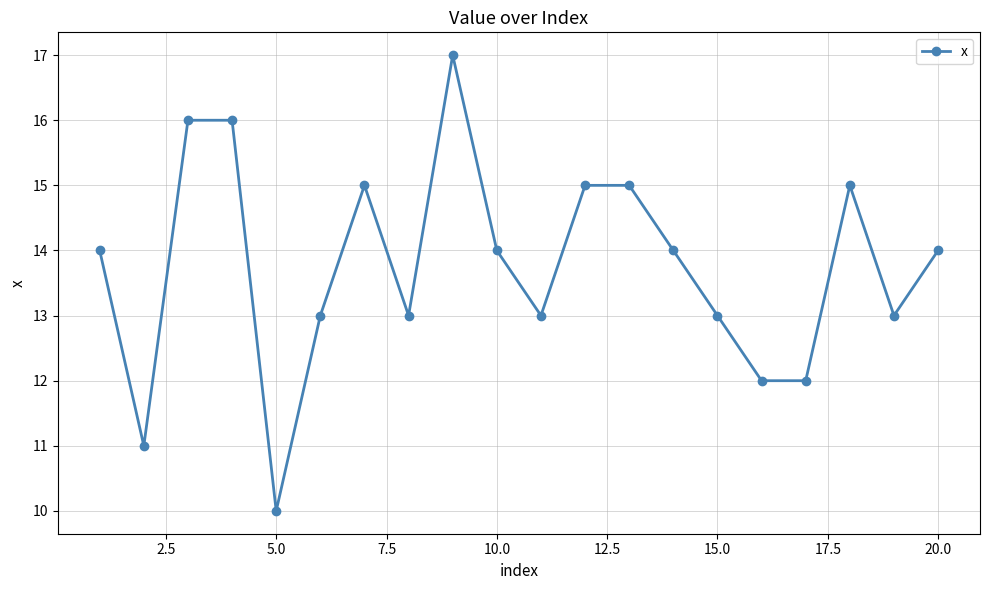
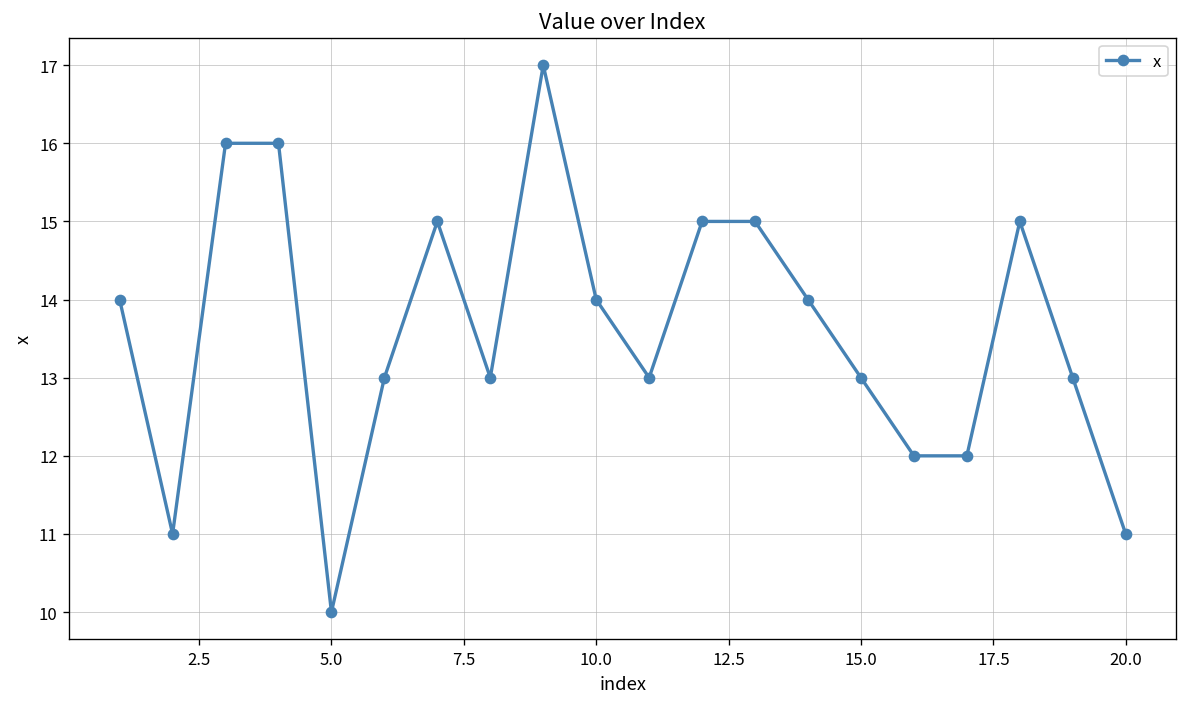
20.0: 14 -> 11
